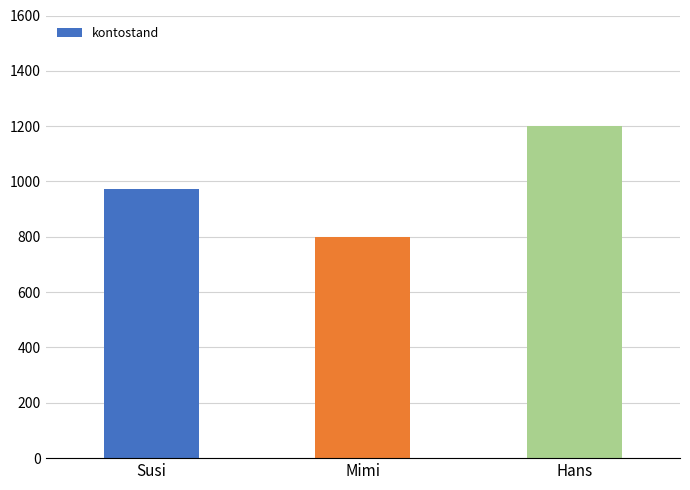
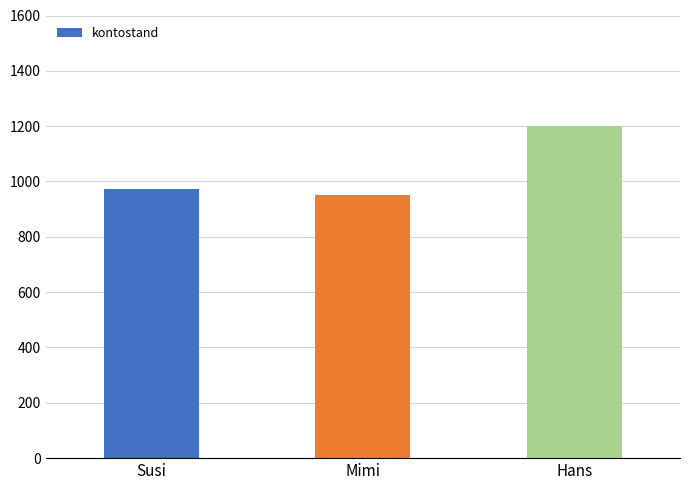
Mimi: 800 -> 950
